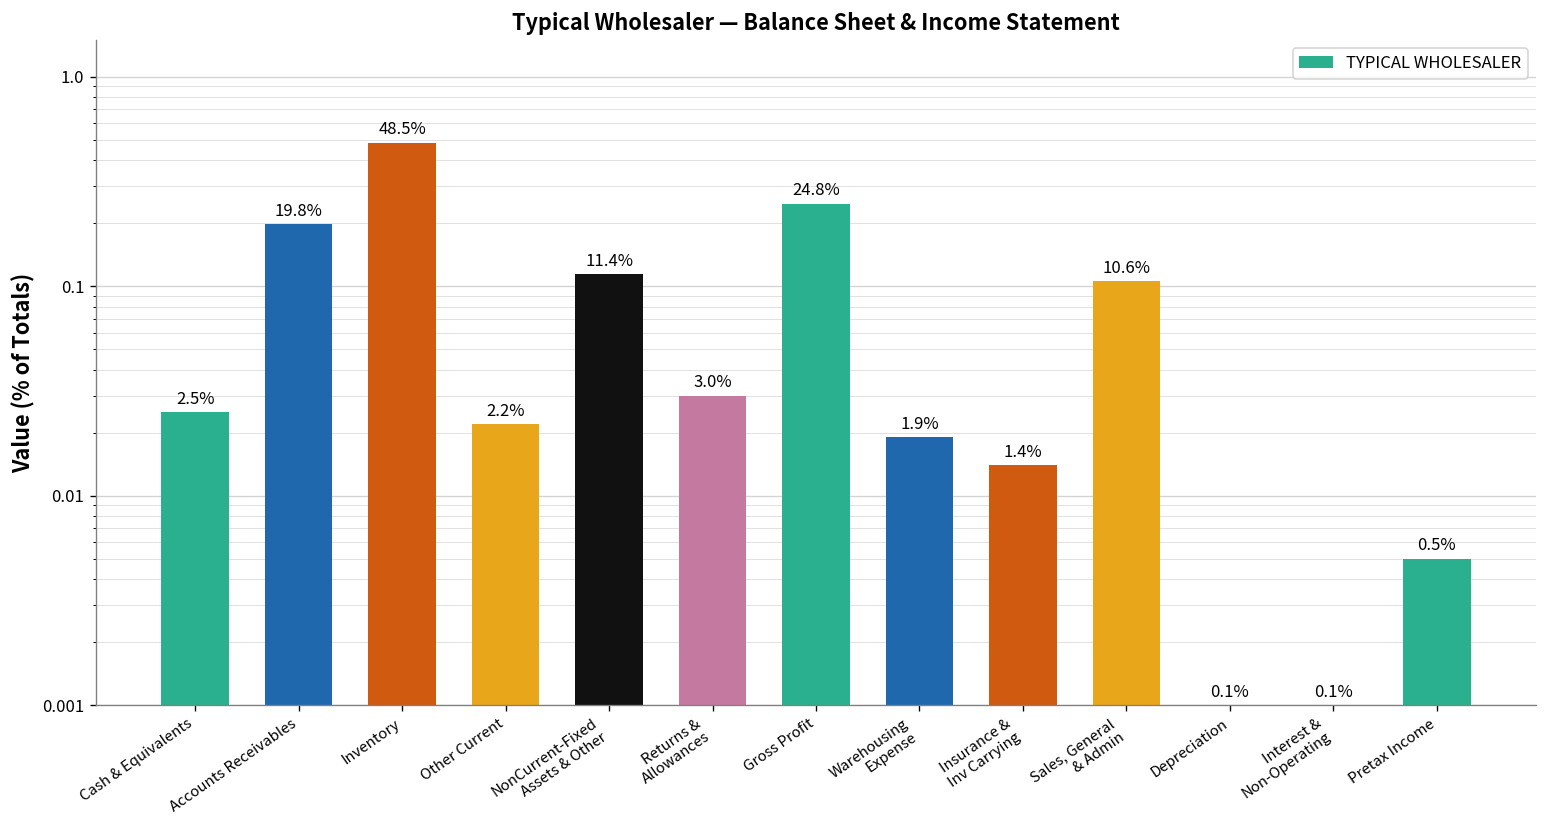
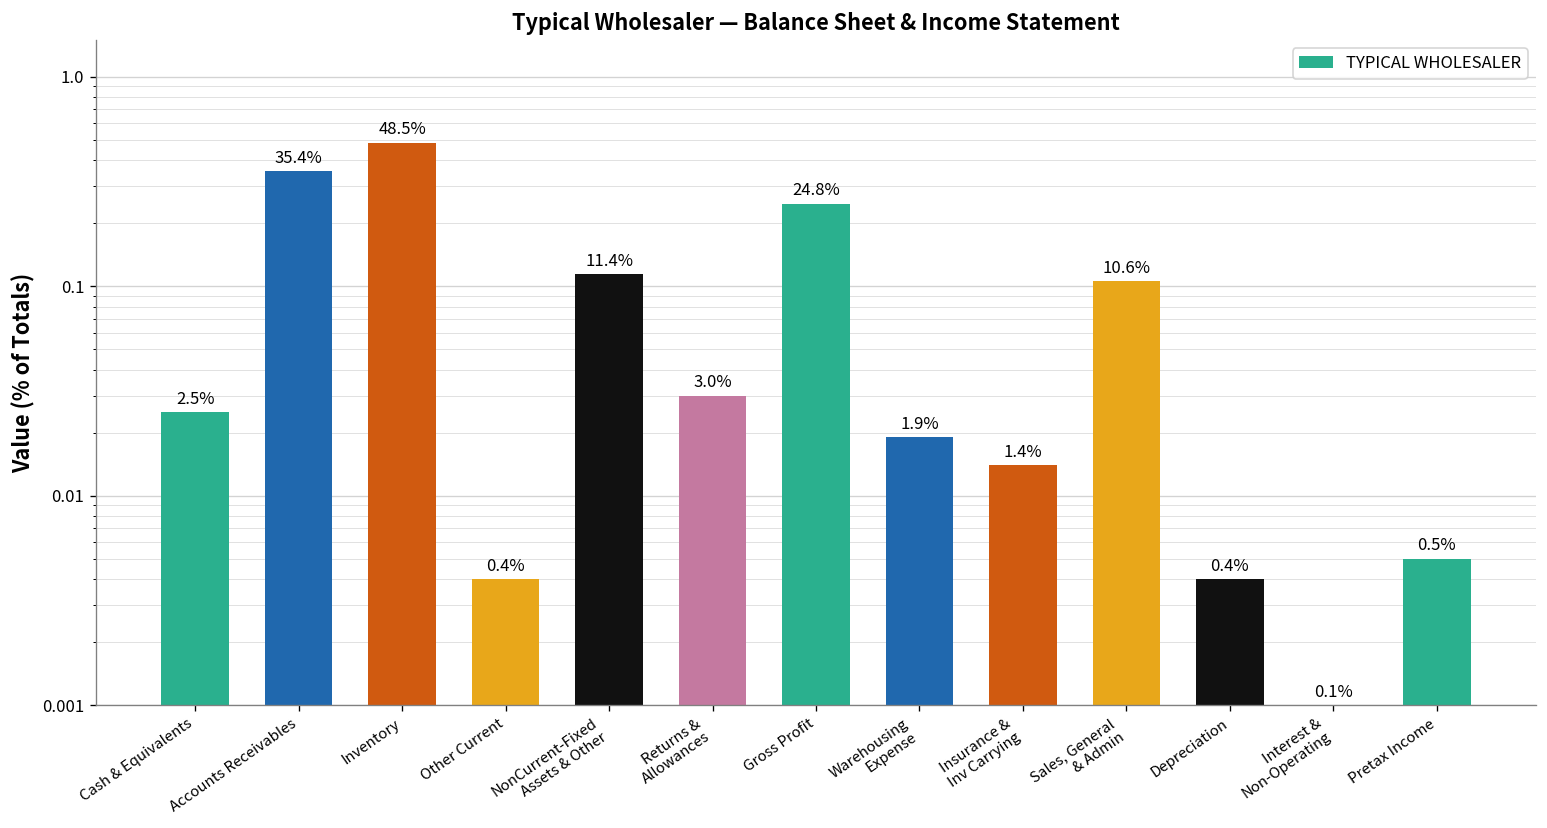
Accounts Receivables: 19.8% -> 35.4%
Other Current: 2.2% -> 0.4%
Depreciation: 0.1% -> 0.4%
